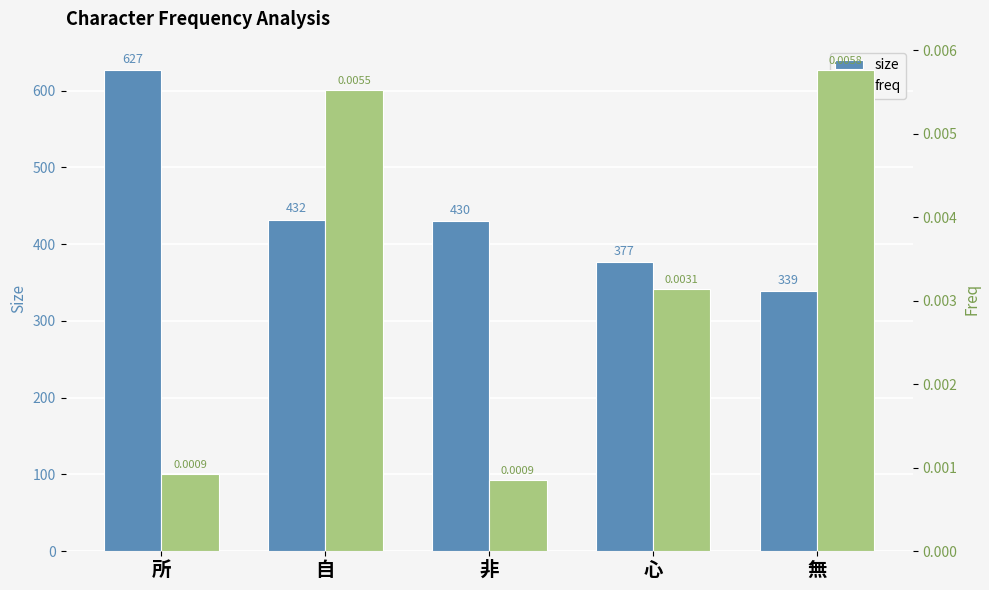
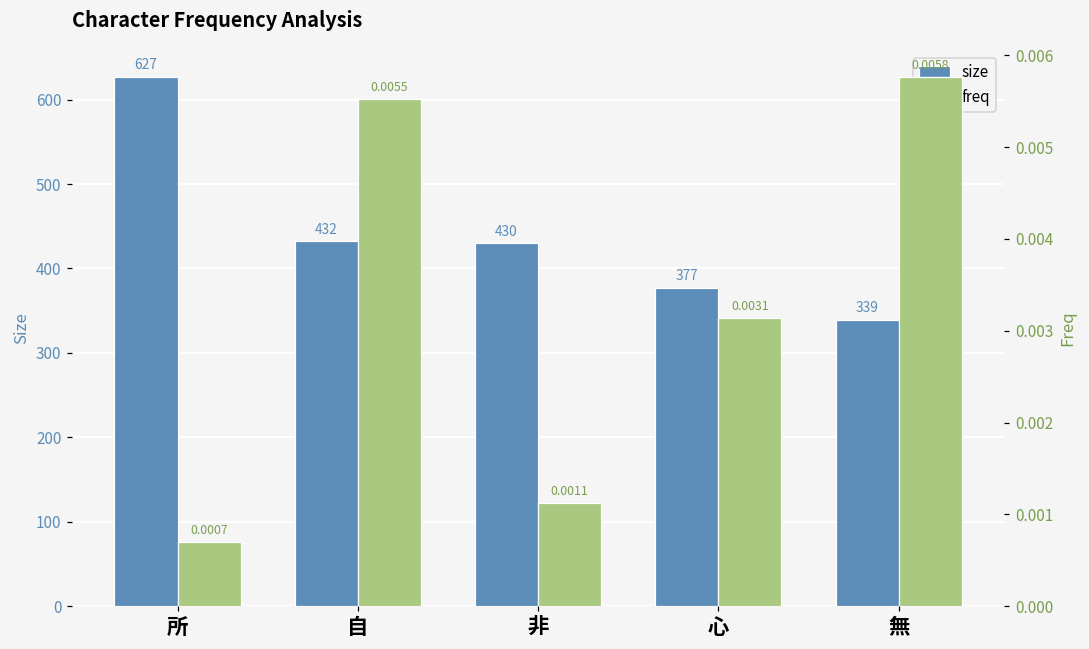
freq, 所: 0.0009 -> 0.0007
freq, 非: 0.0009 -> 0.0011
